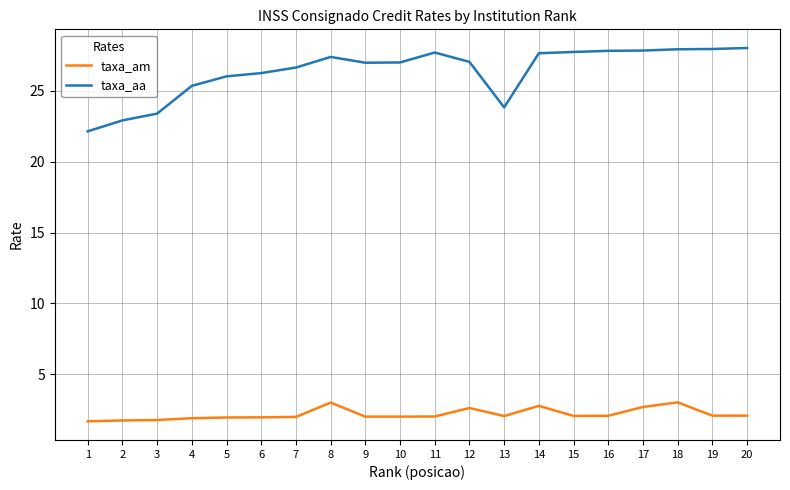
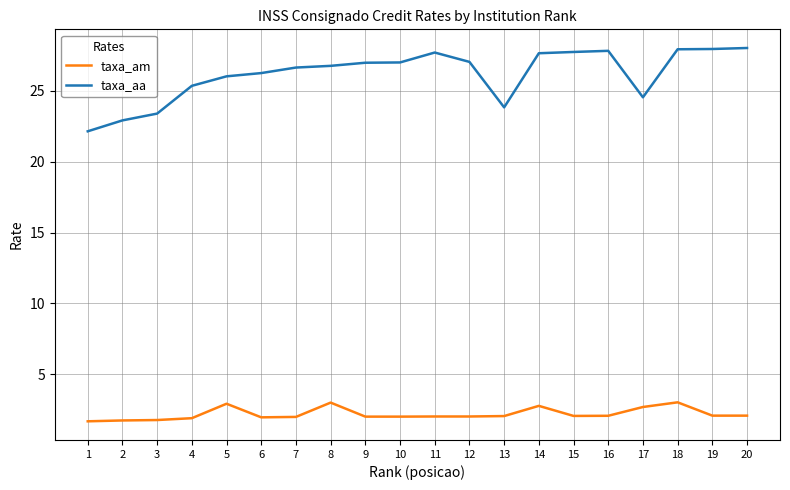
taxa_am, 5: 2.0 -> 2.9
taxa_aa, 8: 27.4 -> 26.8
taxa_am, 12: 2.6 -> 2.0
taxa_aa, 17: 27.9 -> 24.6
